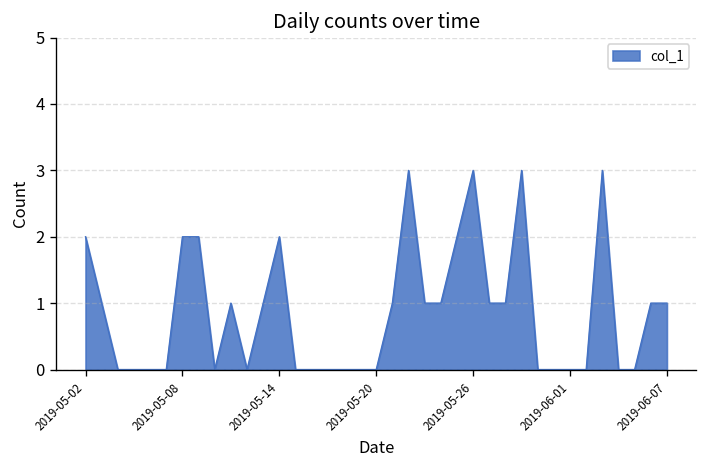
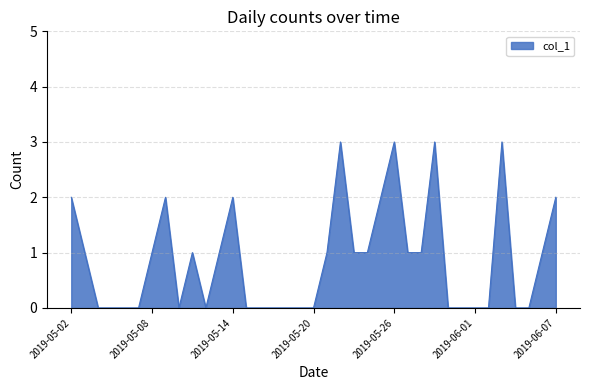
2019-05-08: 2 -> 1
2019-06-07: 1 -> 2
